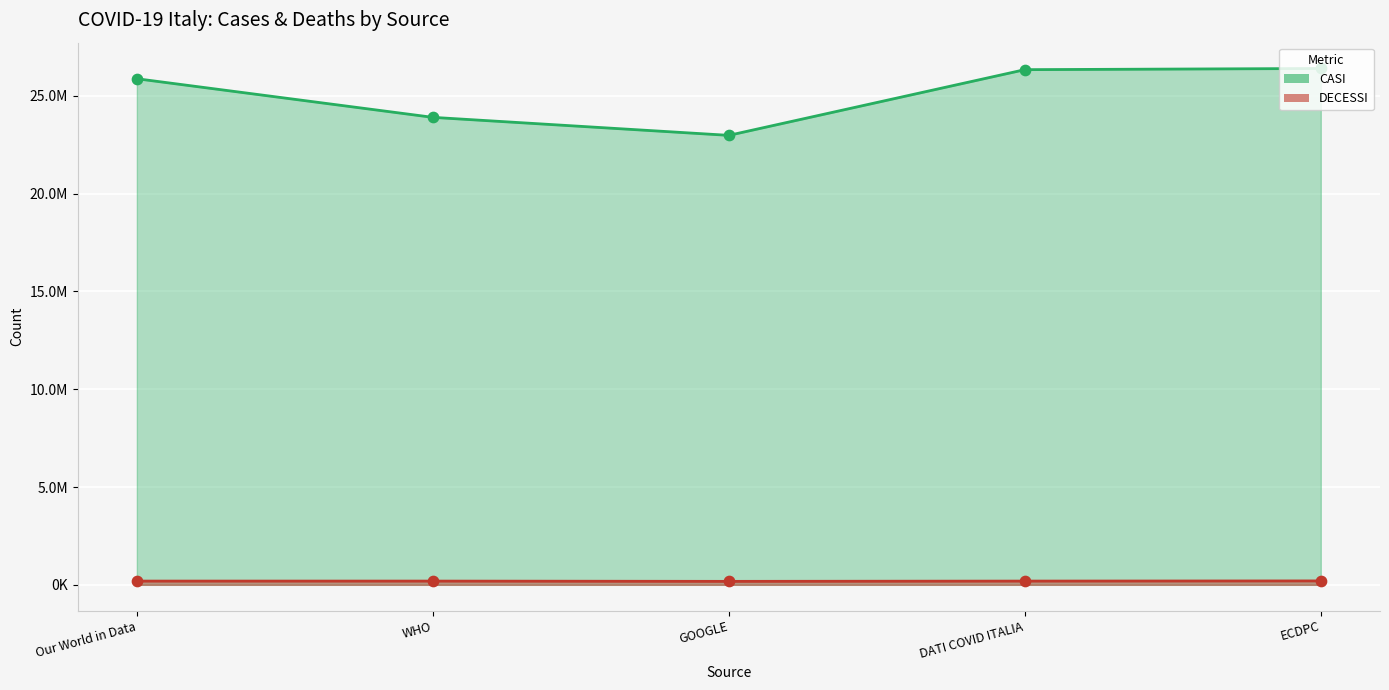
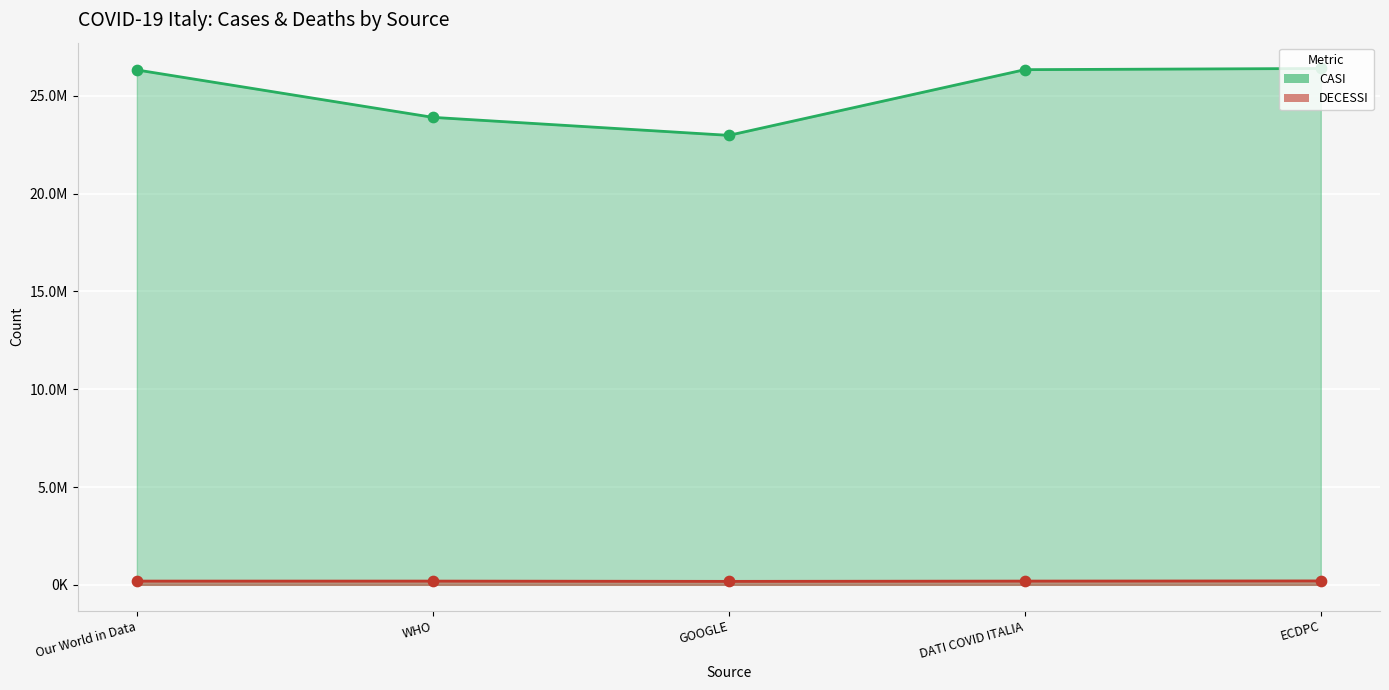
CASI, Our World in Data: 25900000 -> 26300000
